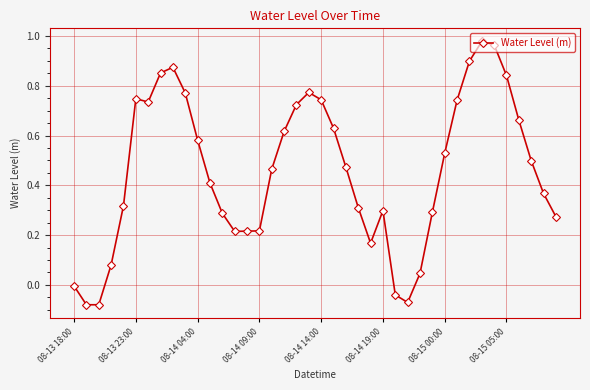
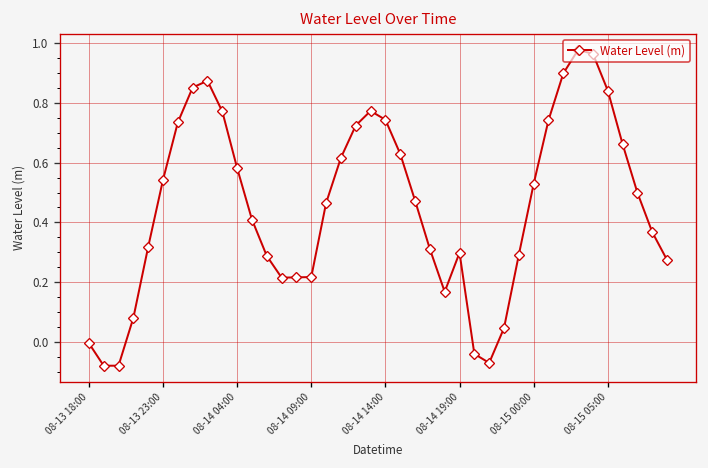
08-13 23:00: 0.75 -> 0.54
